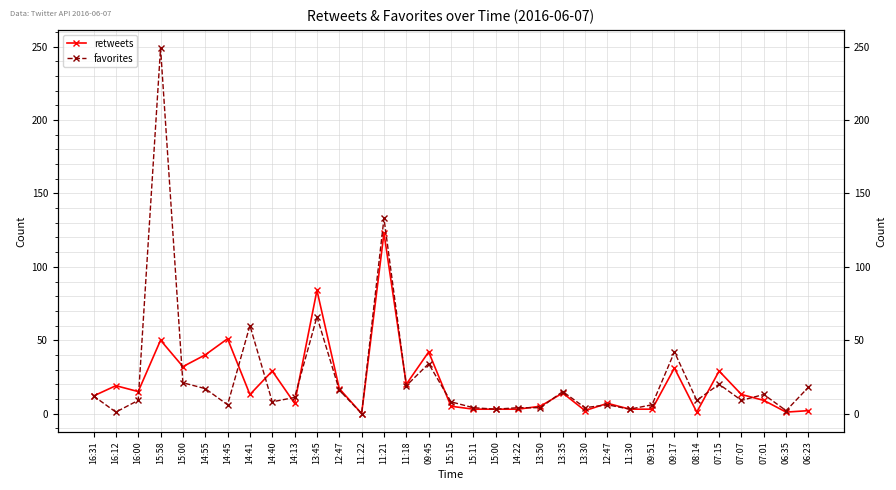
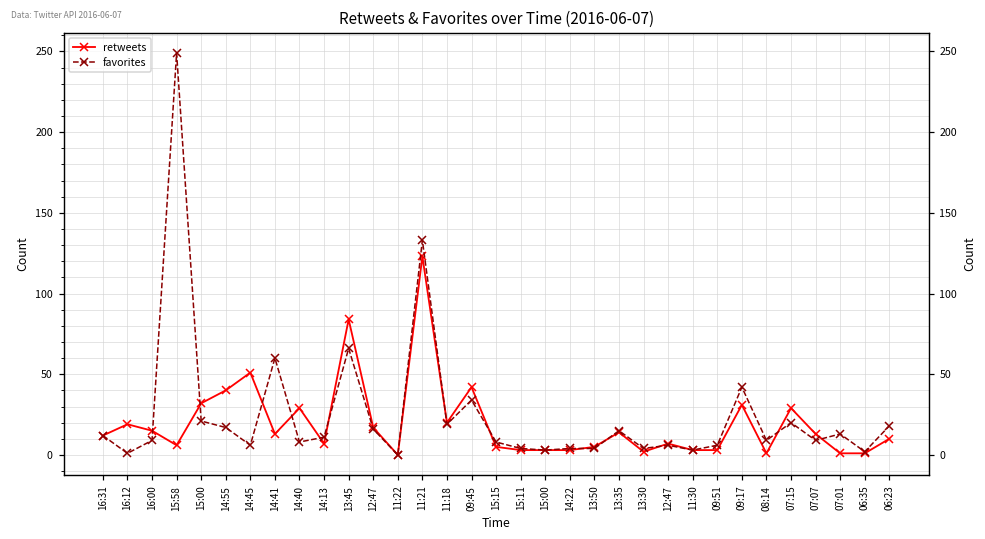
retweets, 15:58: 50 -> 6
retweets, 07:01: 9 -> 1
retweets, 06:23: 2 -> 10
